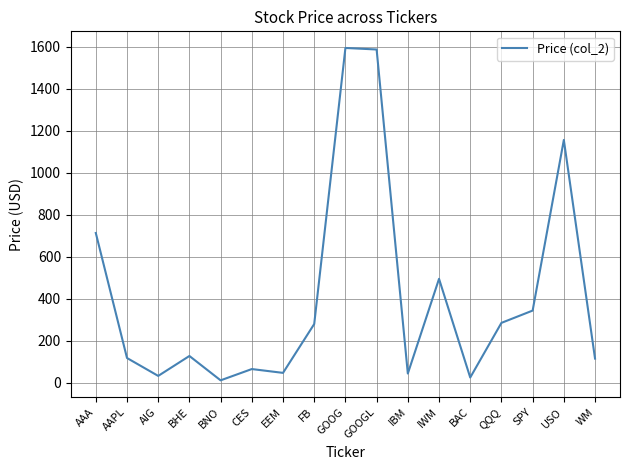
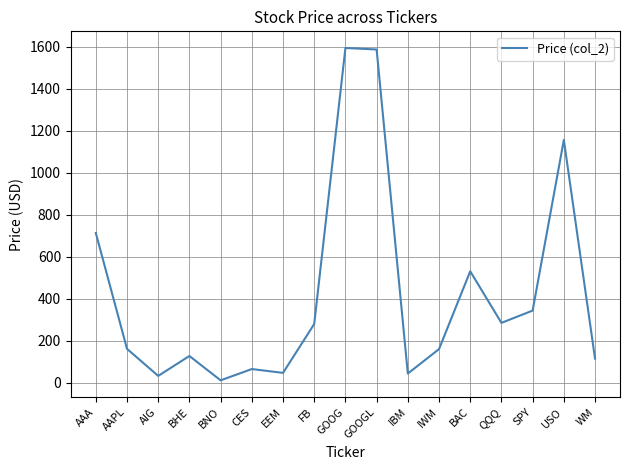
AAPL: 120 -> 160
IWM: 490 -> 160
BAC: 20 -> 530
